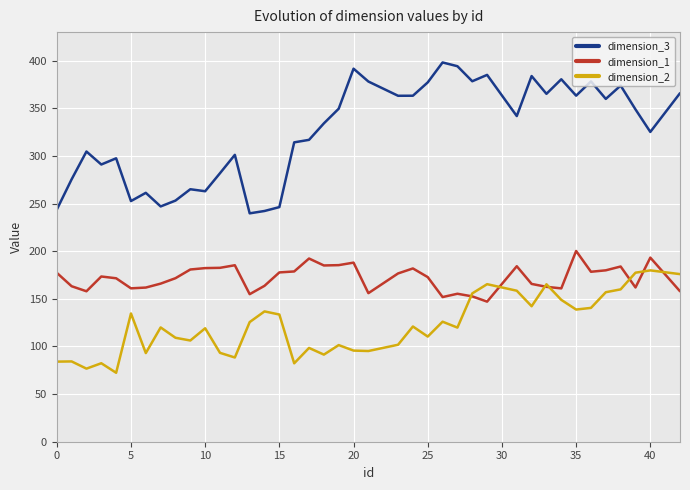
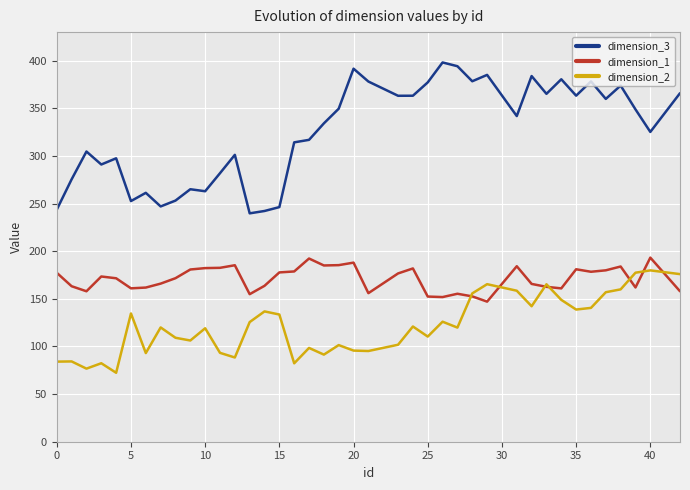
dimension_1, 25: 170 -> 150
dimension_1, 35: 200 -> 180
